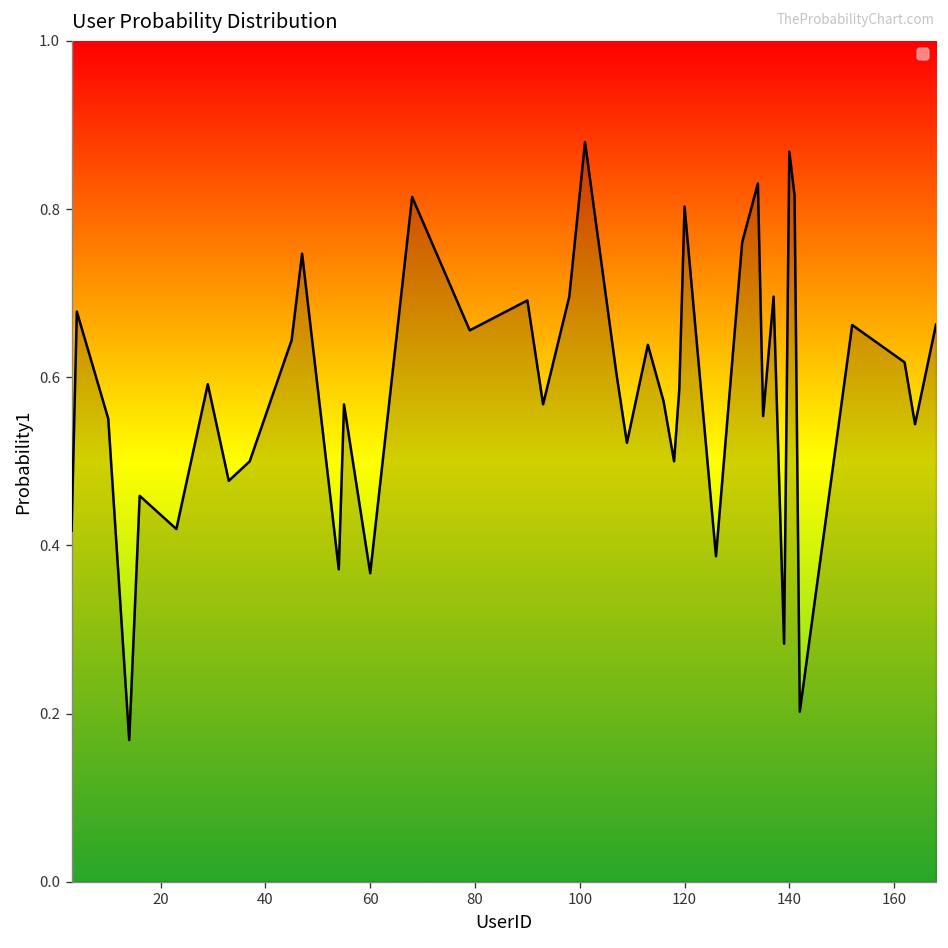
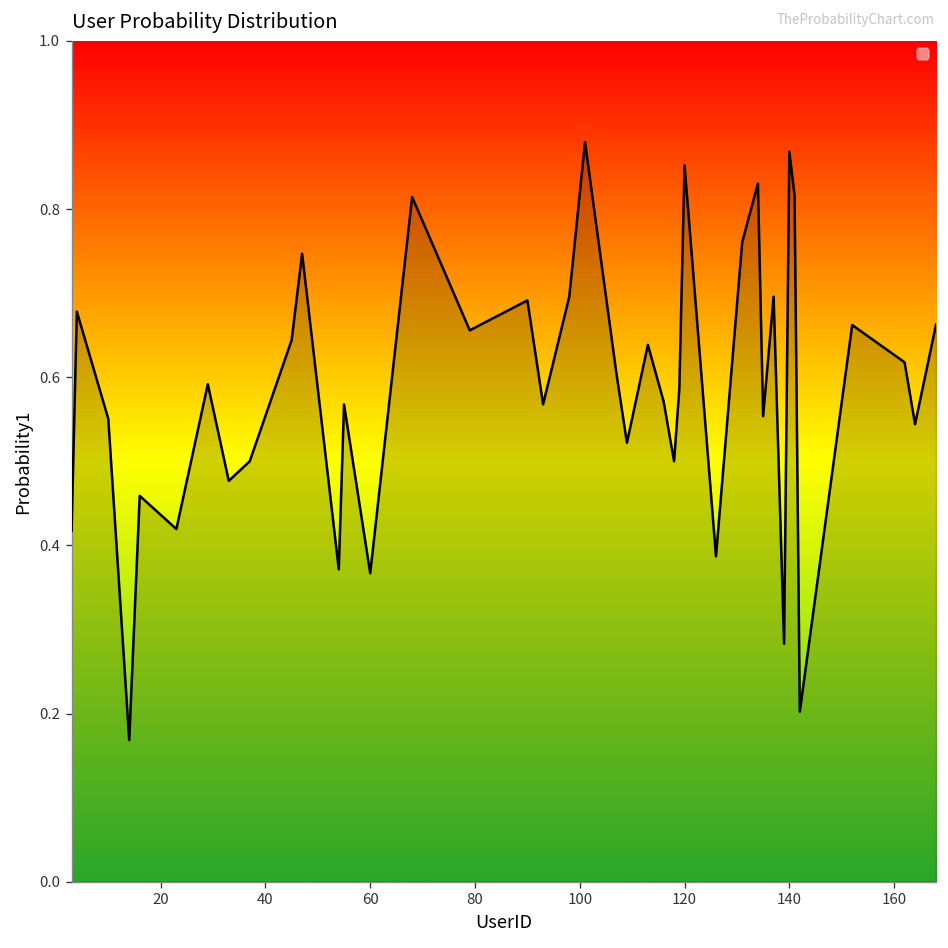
120: 0.80 -> 0.85
